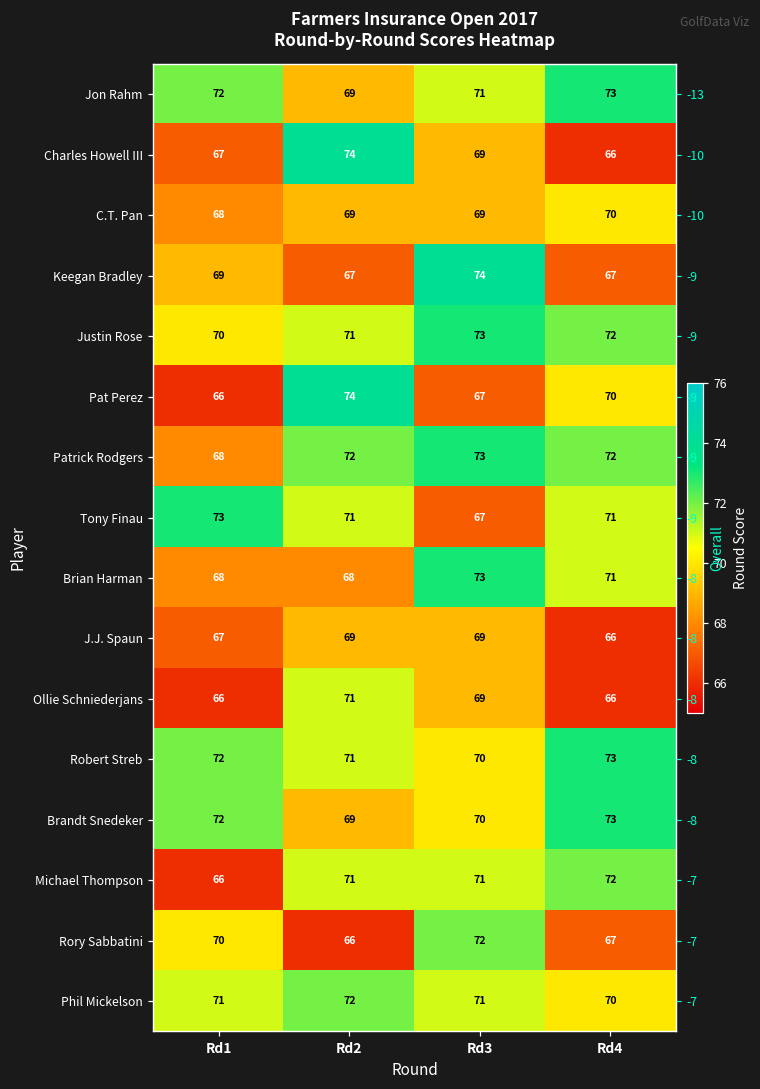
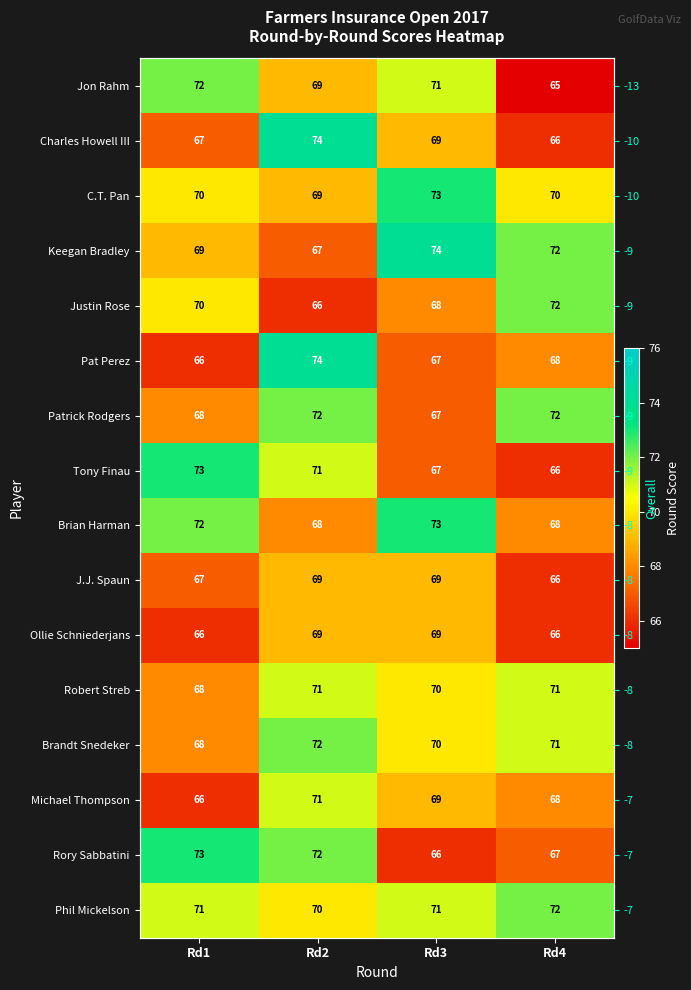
Jon Rahm, Rd4: 73 -> 65
C.T. Pan, Rd1: 68 -> 70
C.T. Pan, Rd3: 69 -> 73
Keegan Bradley, Rd4: 67 -> 72
Justin Rose, Rd2: 71 -> 66
Justin Rose, Rd3: 73 -> 68
Pat Perez, Rd4: 70 -> 68
Patrick Rodgers, Rd3: 73 -> 67
Tony Finau, Rd4: 71 -> 66
Brian Harman, Rd1: 68 -> 72
Brian Harman, Rd4: 71 -> 68
Ollie Schniederjans, Rd2: 71 -> 69
Robert Streb, Rd1: 72 -> 68
Robert Streb, Rd4: 73 -> 71
Brandt Snedeker, Rd1: 72 -> 68
Brandt Snedeker, Rd2: 69 -> 72
Brandt Snedeker, Rd4: 73 -> 71
Michael Thompson, Rd3: 71 -> 69
Michael Thompson, Rd4: 72 -> 68
Rory Sabbatini, Rd1: 70 -> 73
Rory Sabbatini, Rd2: 66 -> 72
Rory Sabbatini, Rd3: 72 -> 66
Phil Mickelson, Rd2: 72 -> 70
Phil Mickelson, Rd4: 70 -> 72
